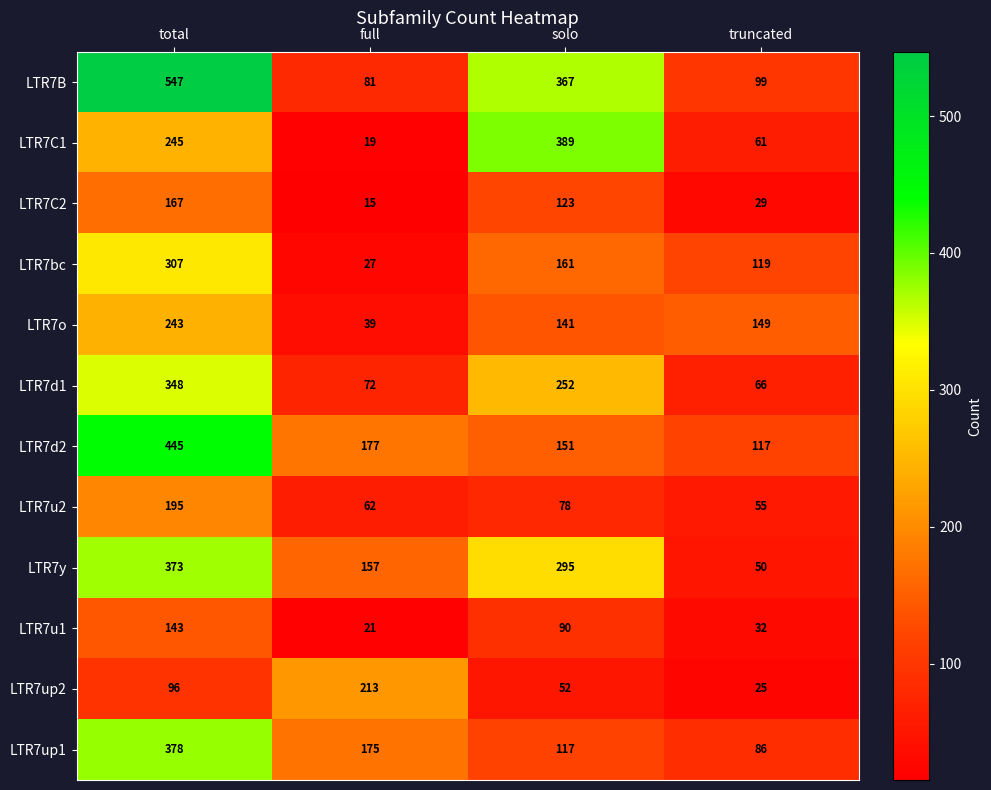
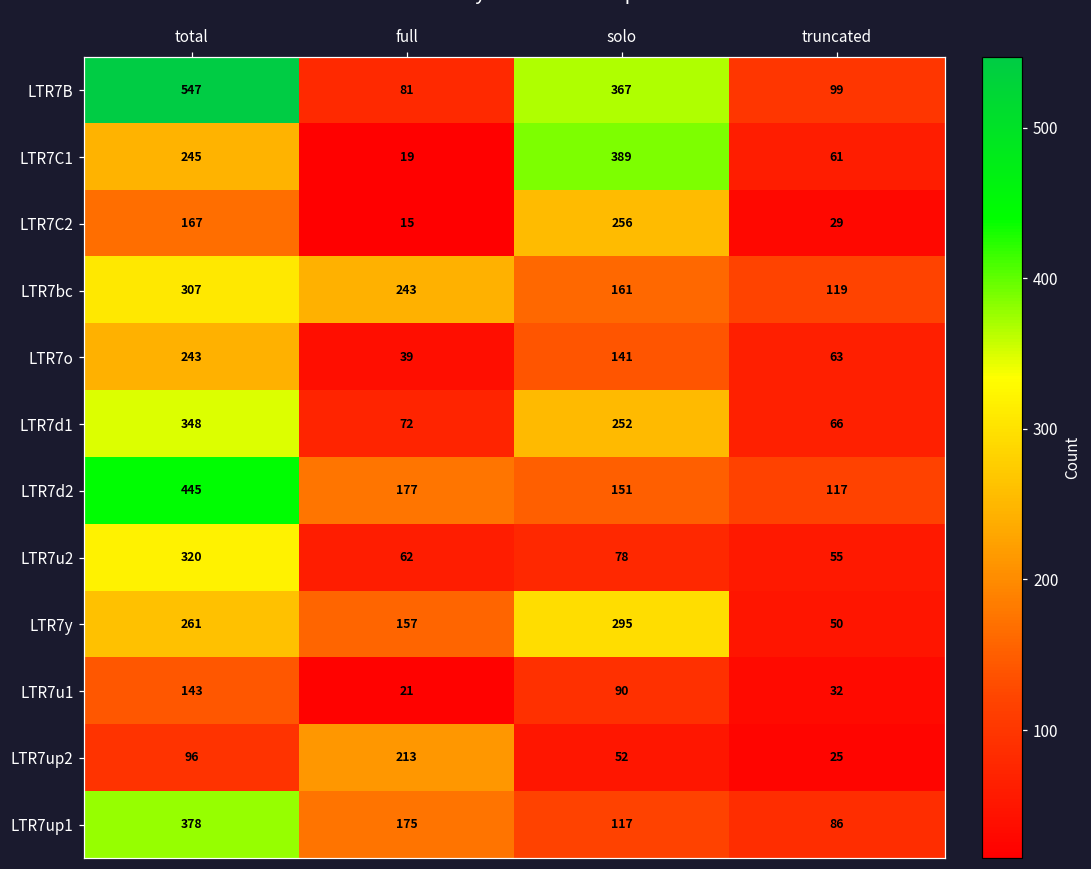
LTR7C2, solo: 123 -> 256
LTR7bc, full: 27 -> 243
LTR7o, truncated: 149 -> 63
LTR7u2, total: 195 -> 320
LTR7y, total: 373 -> 261
